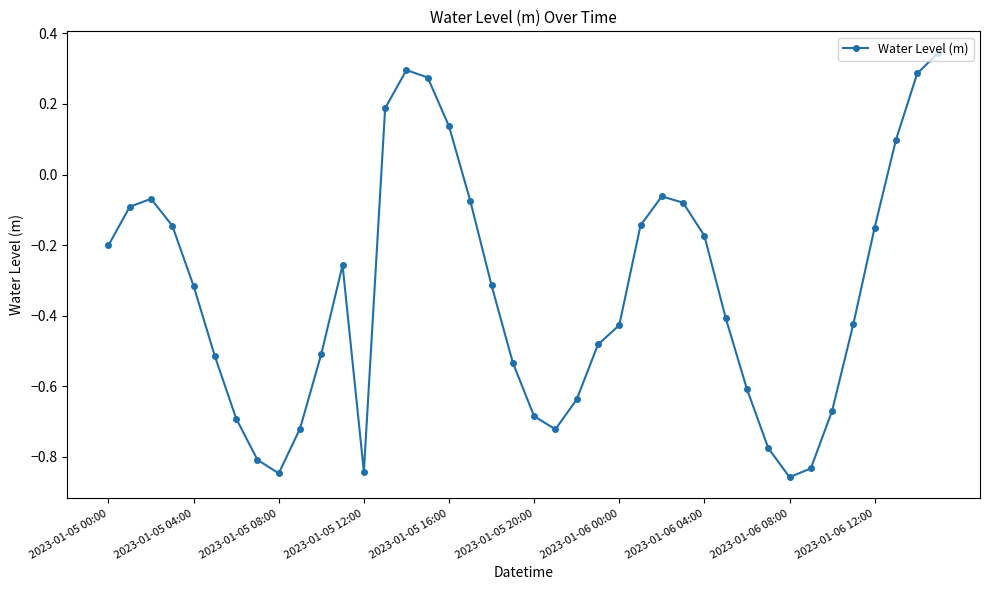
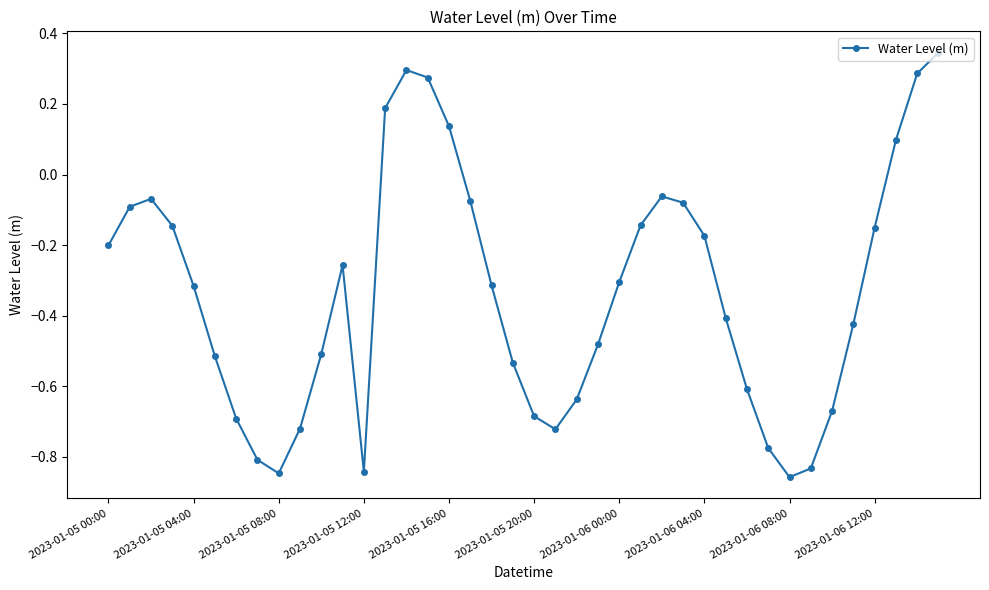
2023-01-06 00:00: -0.43 -> -0.30
